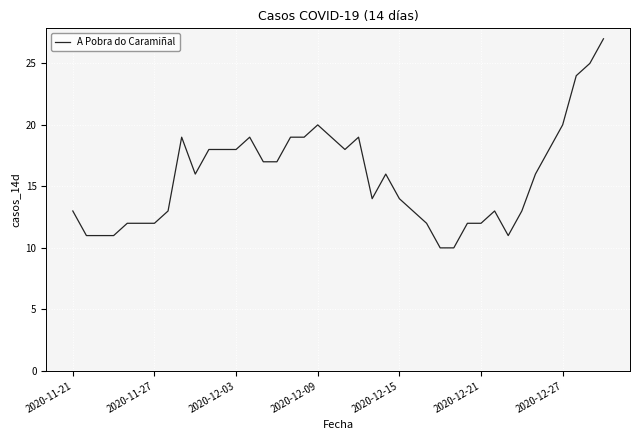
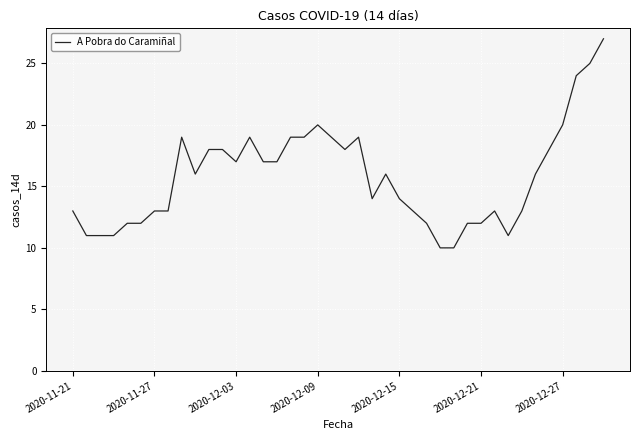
2020-11-27: 12 -> 13
2020-12-03: 18 -> 17
